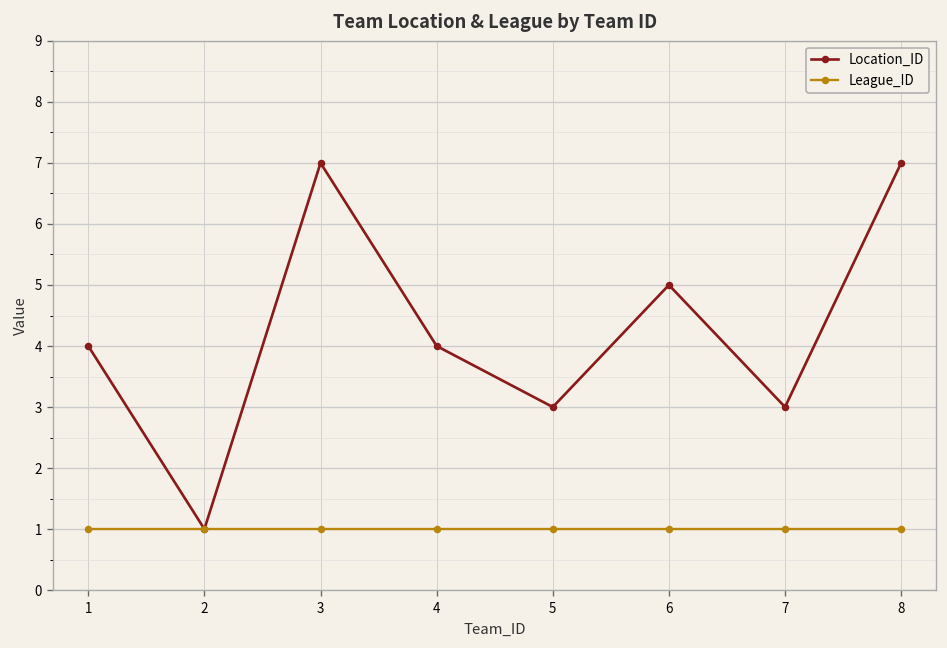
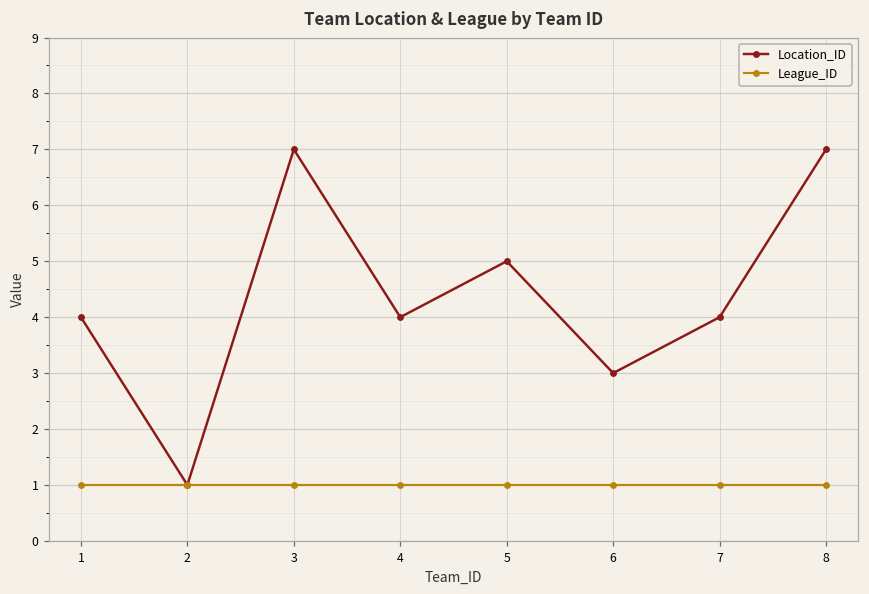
Location_ID, 5: 3 -> 5
Location_ID, 6: 5 -> 3
Location_ID, 7: 3 -> 4
